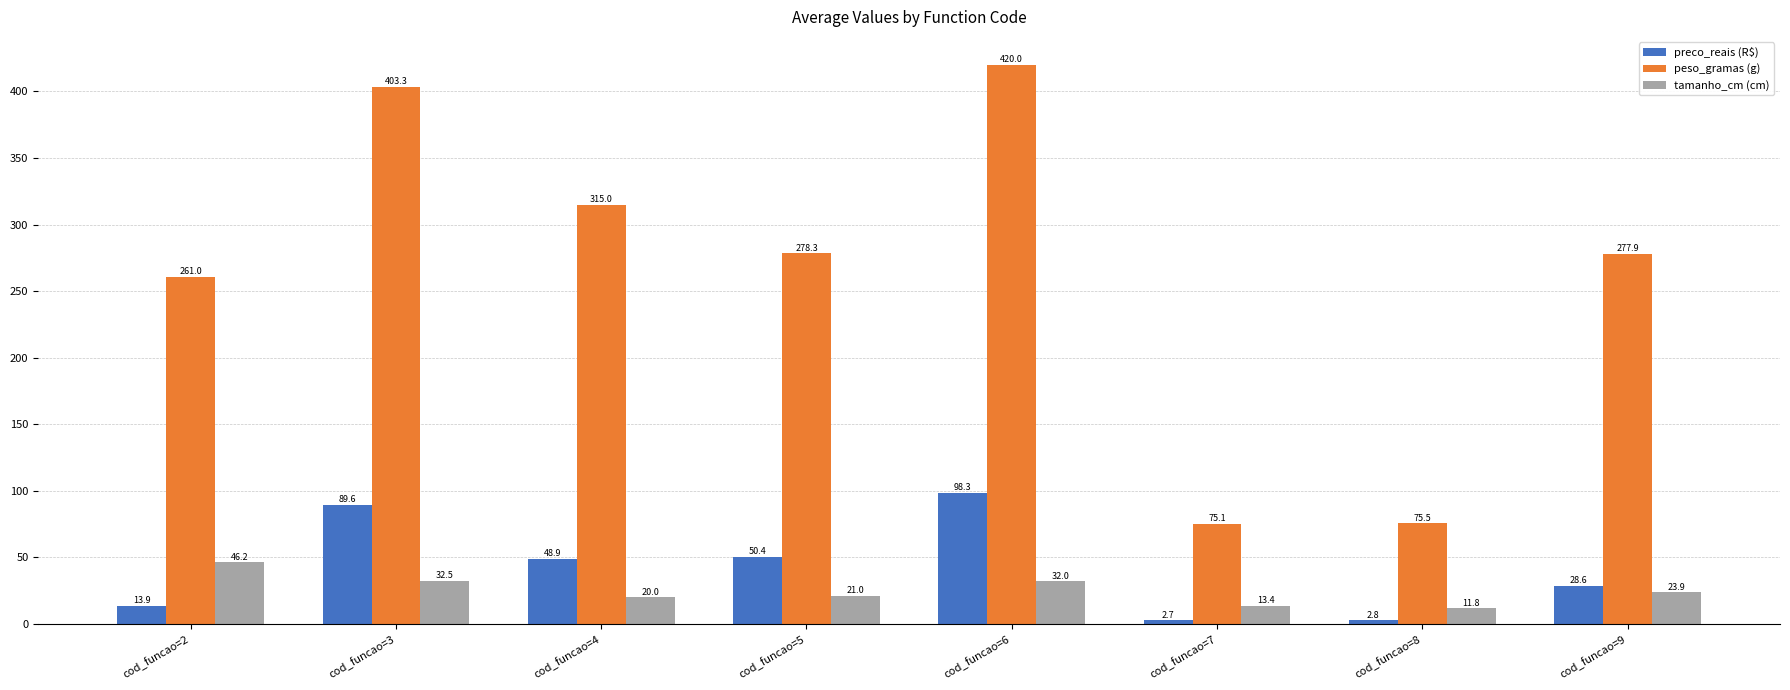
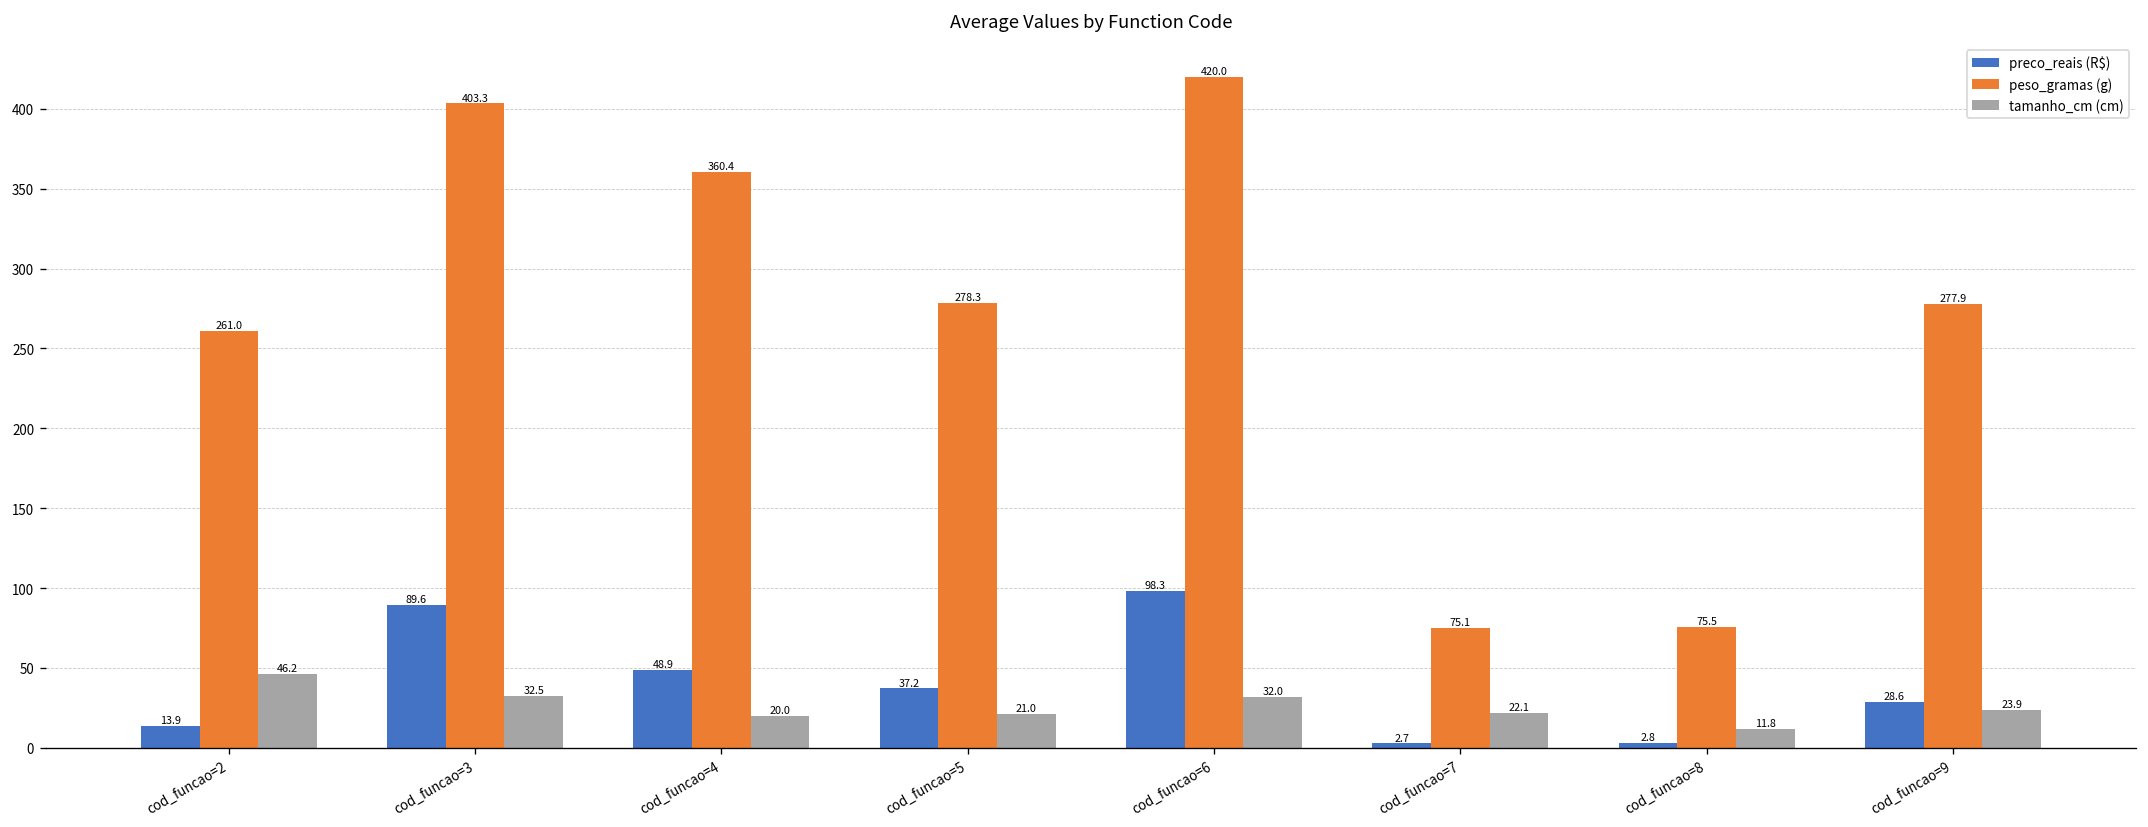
peso_gramas (g), cod_funcao=4: 315.0 -> 360.4
preco_reais (R$), cod_funcao=5: 50.4 -> 37.2
tamanho_cm (cm), cod_funcao=7: 13.4 -> 22.1
